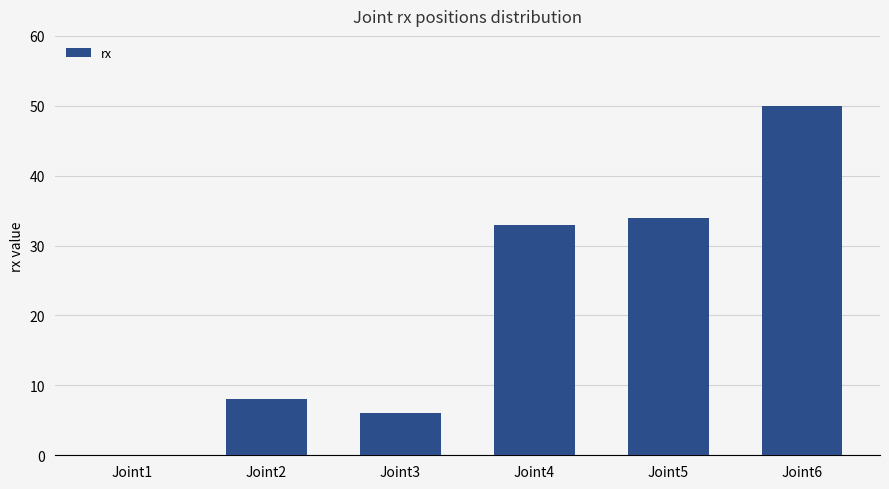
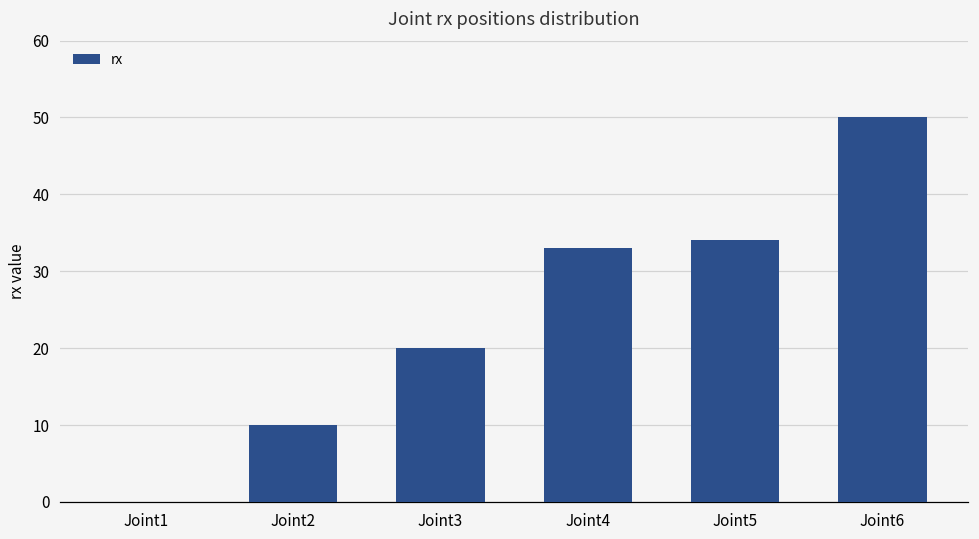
Joint2: 8 -> 10
Joint3: 6 -> 20
